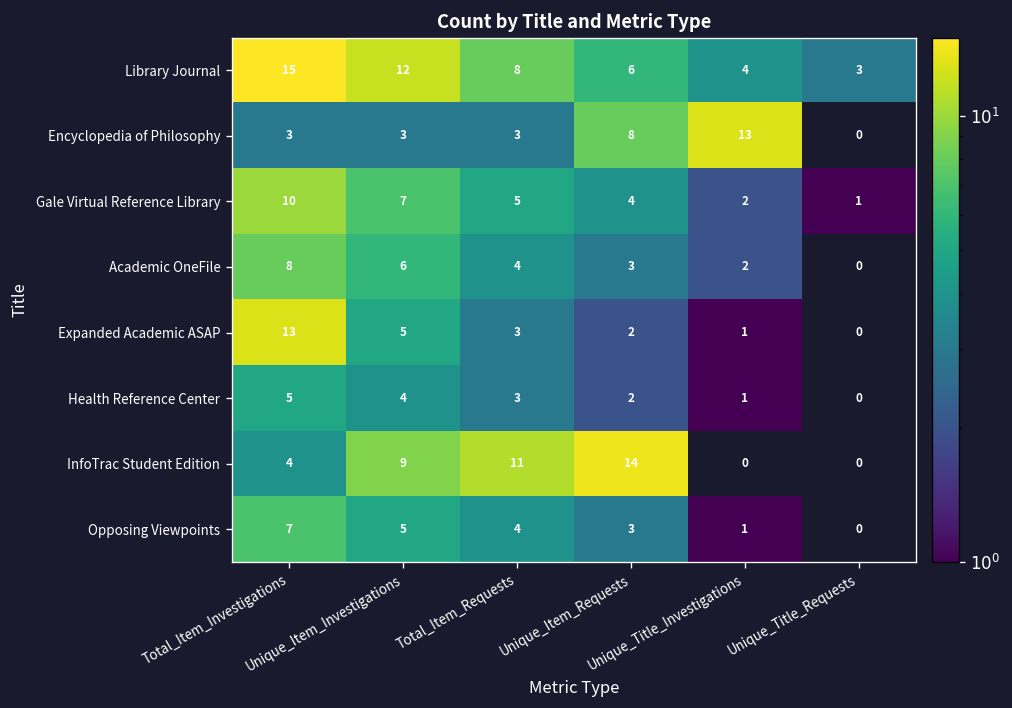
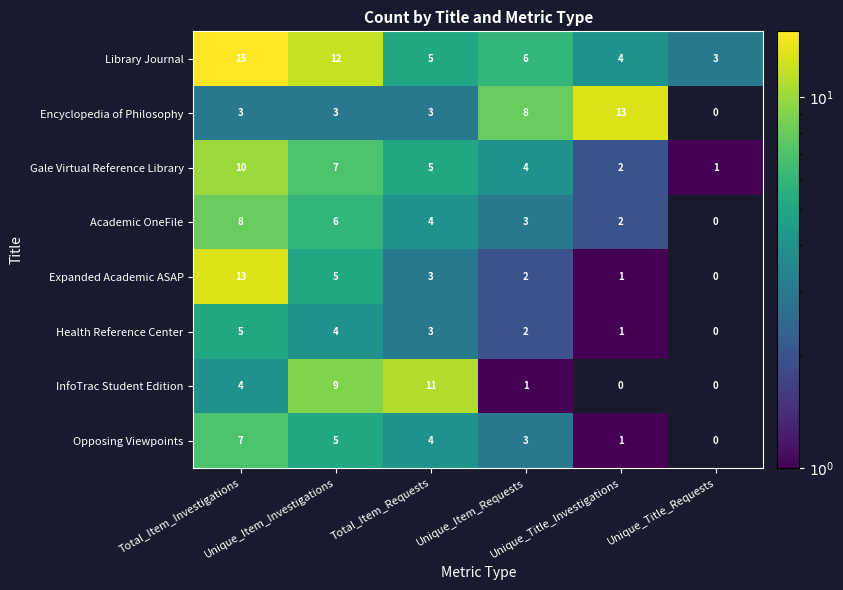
Library Journal, Total_Item_Requests: 8 -> 5
InfoTrac Student Edition, Unique_Item_Requests: 14 -> 1
